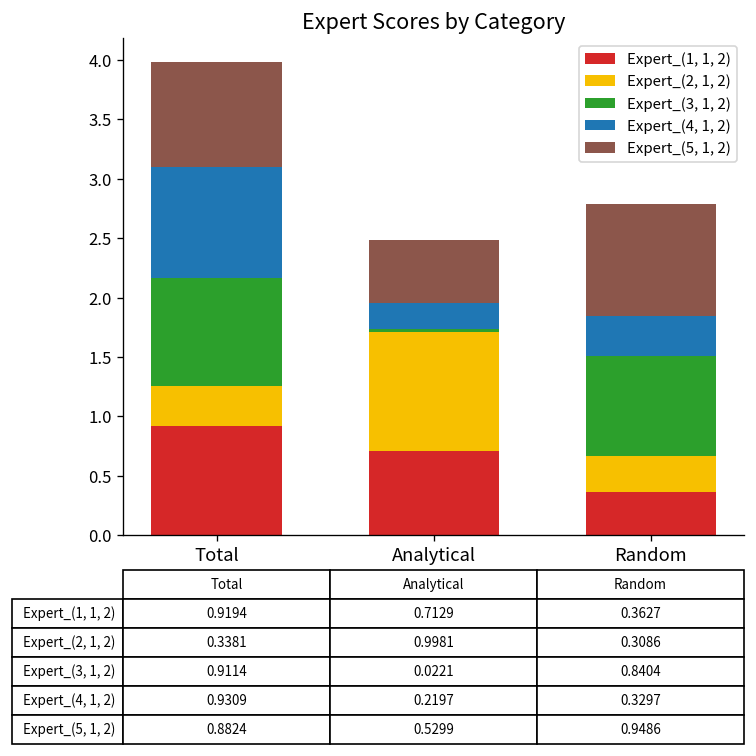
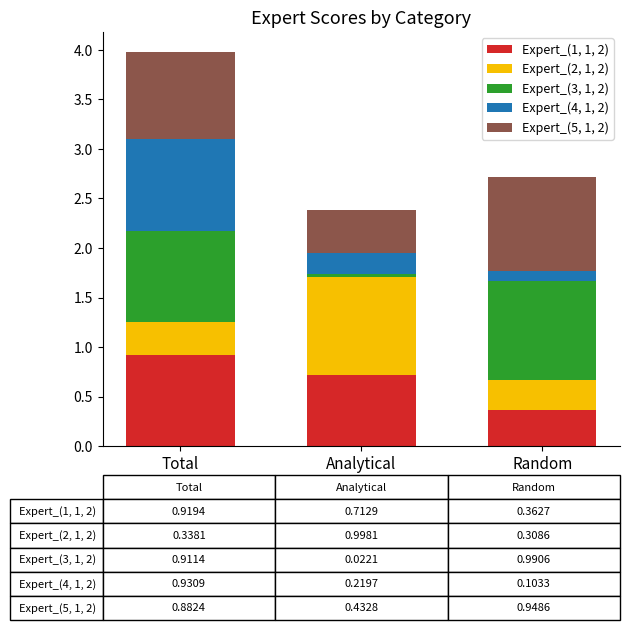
Expert_(5, 1, 2), Analytical: 0.5299 -> 0.4328
Expert_(3, 1, 2), Random: 0.8404 -> 0.9906
Expert_(4, 1, 2), Random: 0.3297 -> 0.1033
